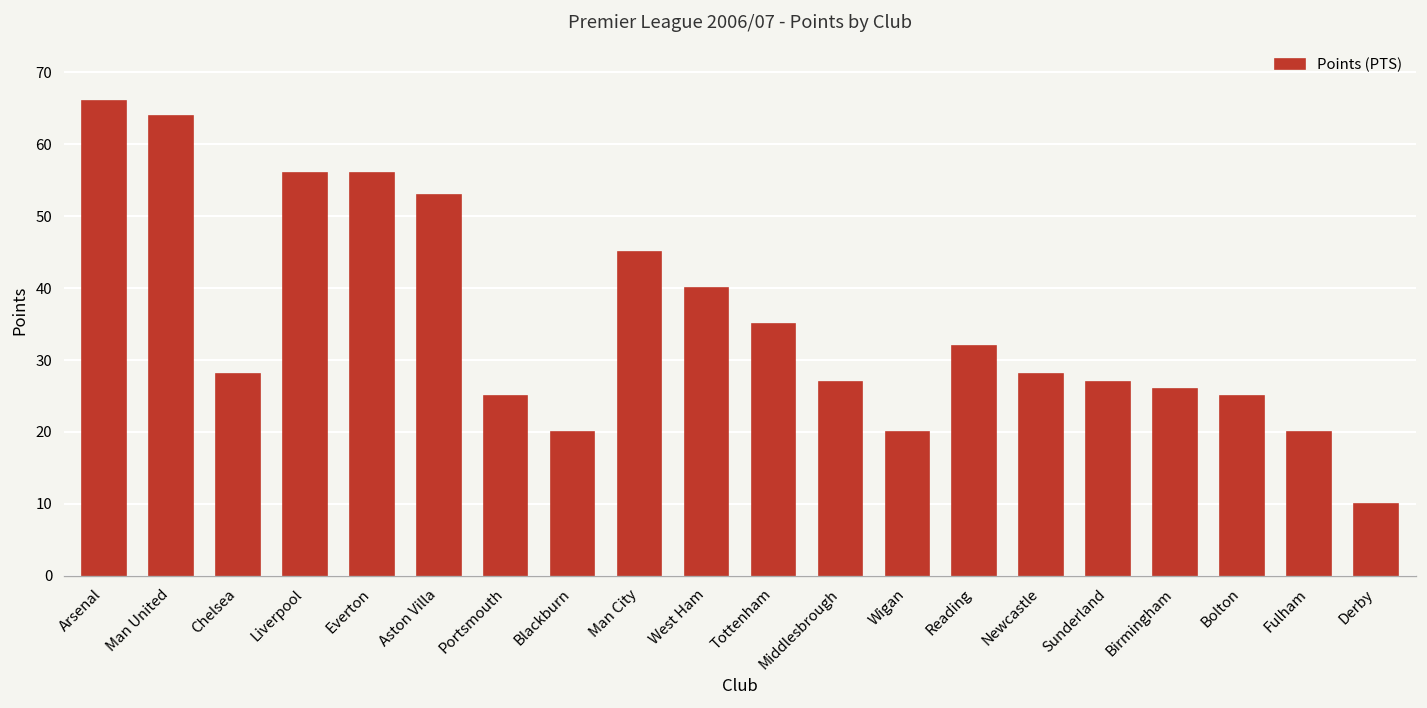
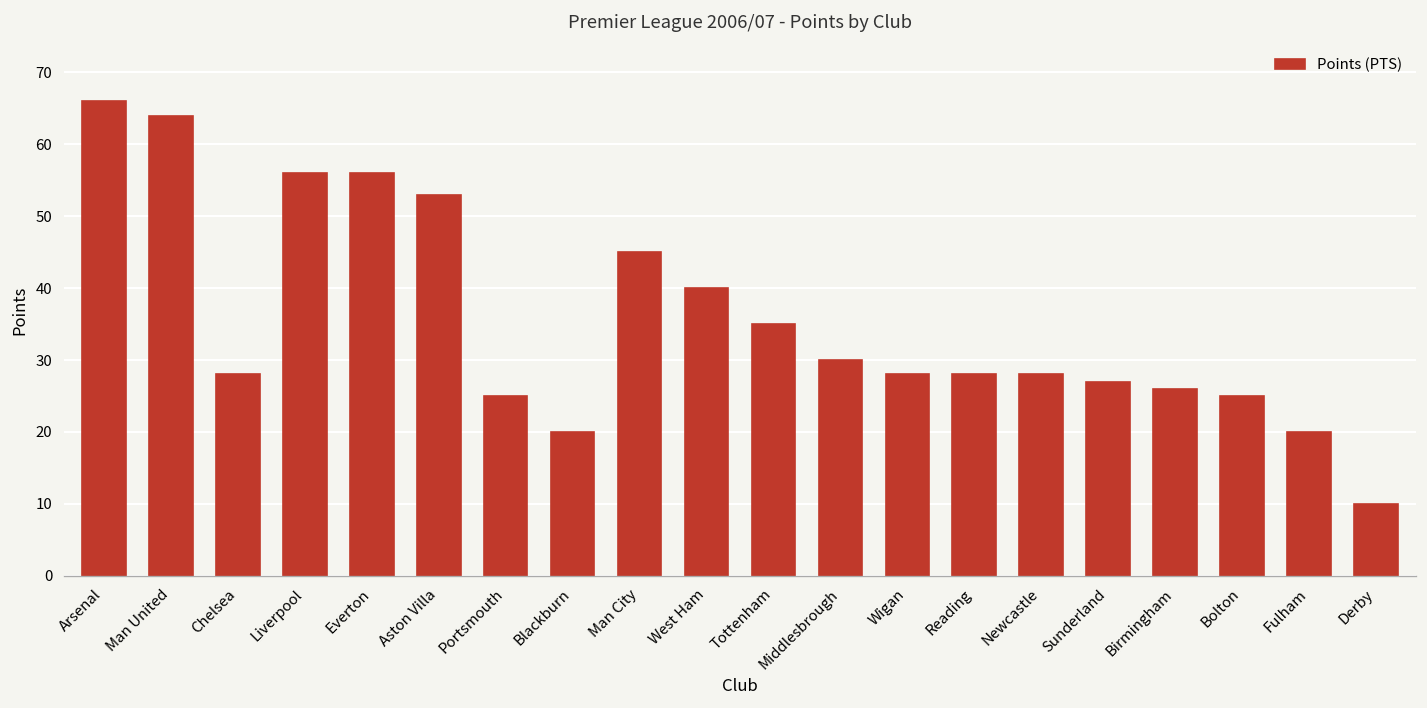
Middlesbrough: 27 -> 30
Wigan: 20 -> 28
Reading: 32 -> 28
